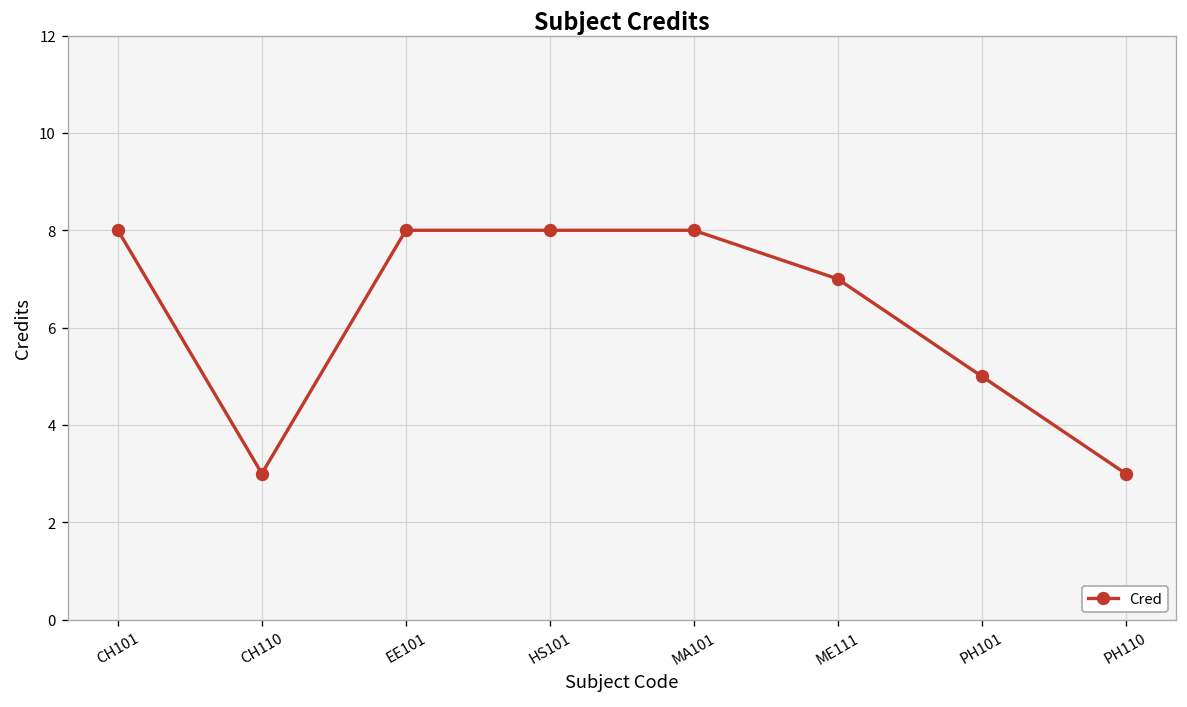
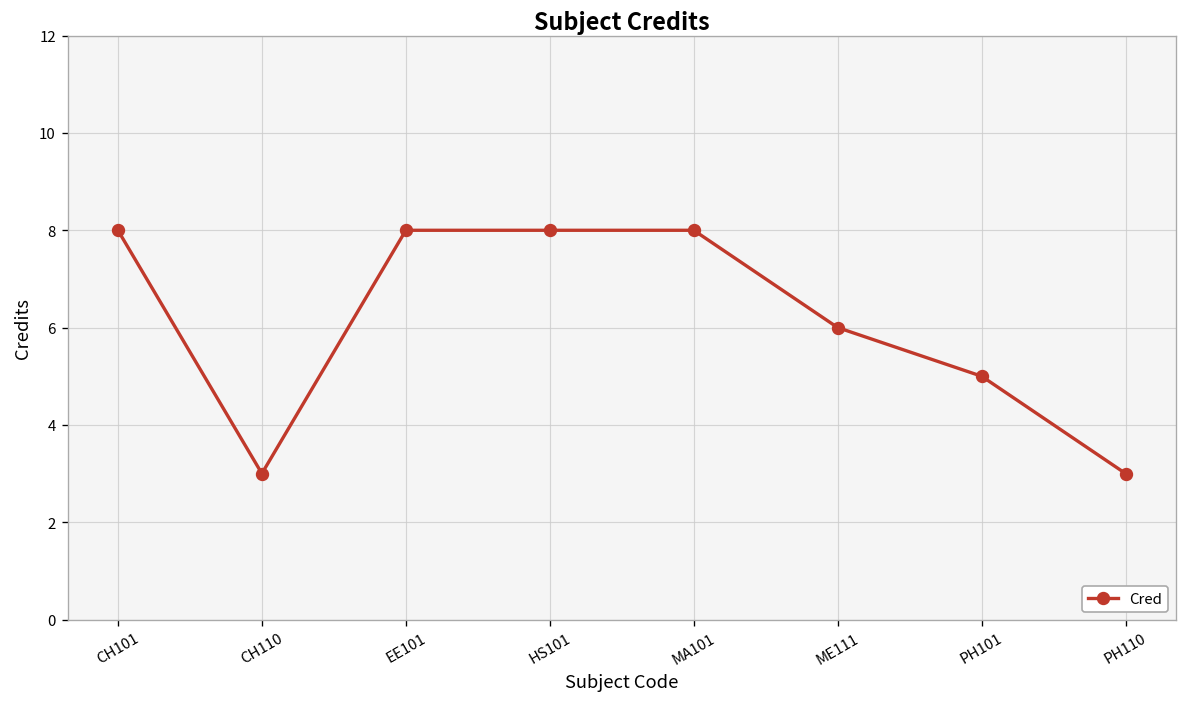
ME111: 7 -> 6
